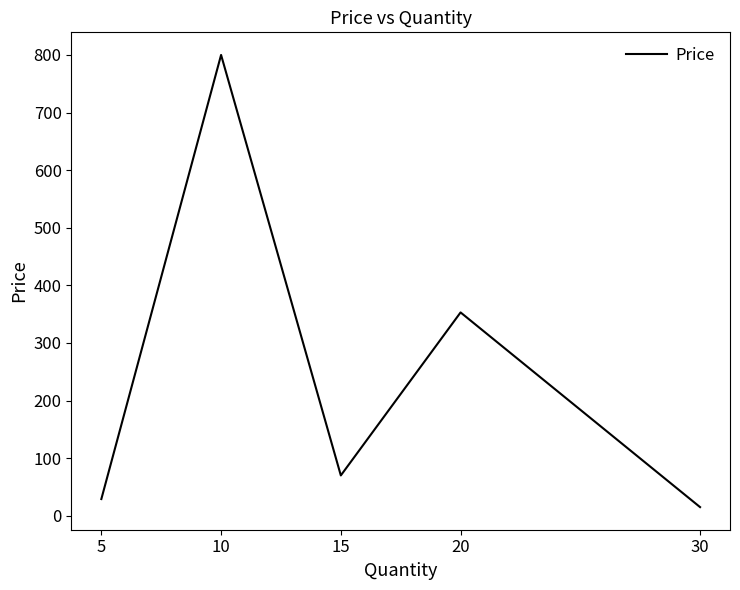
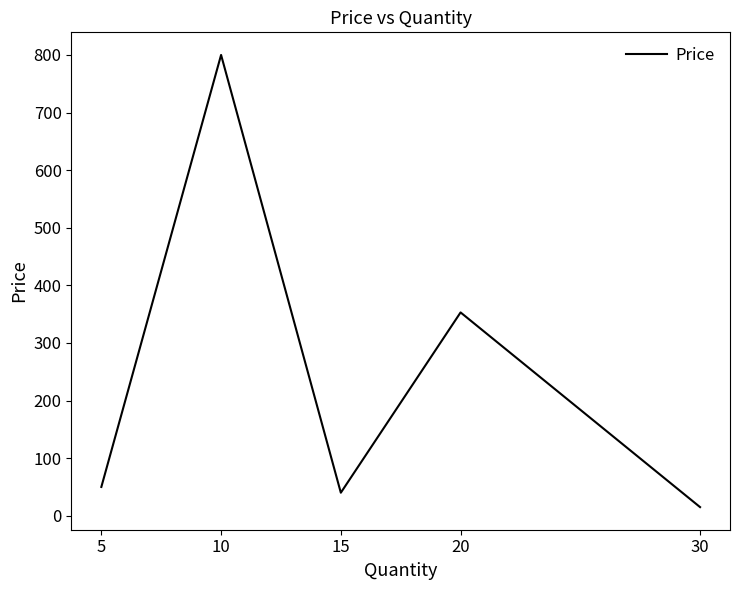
5: 30 -> 50
15: 70 -> 40
